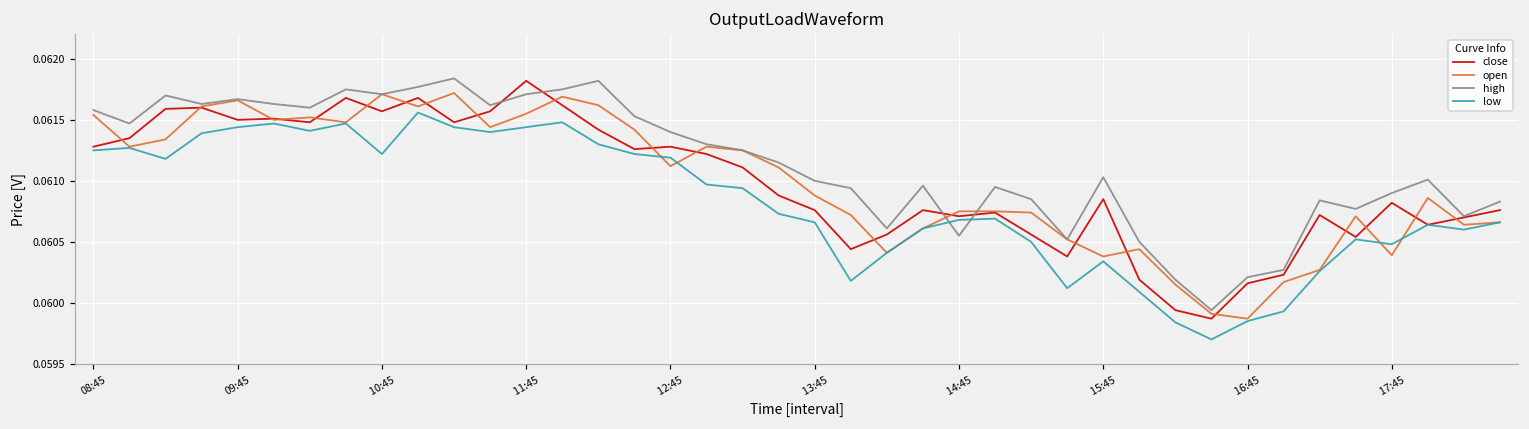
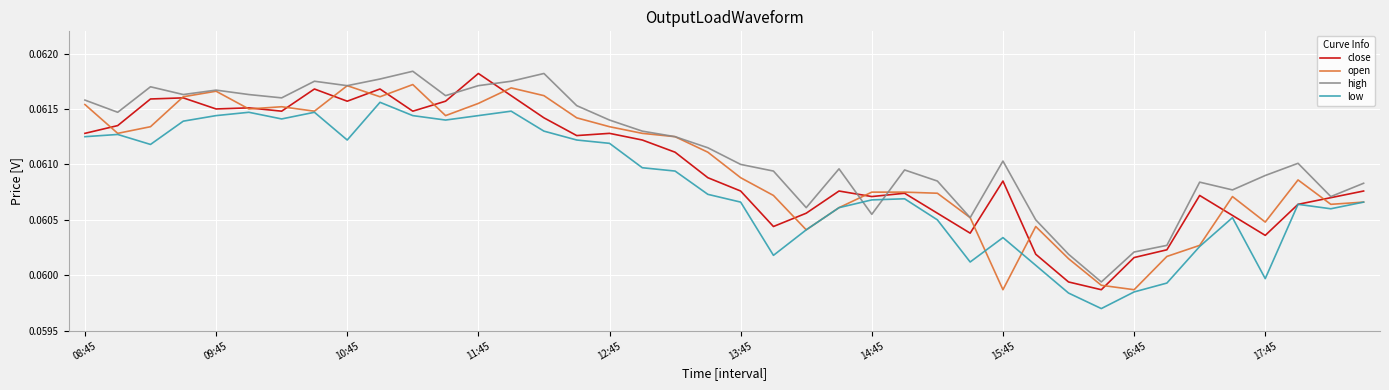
open, 12:45: 0.06112 -> 0.06134
open, 15:45: 0.06038 -> 0.05987
close, 17:45: 0.06082 -> 0.06036
open, 17:45: 0.06039 -> 0.06048
low, 17:45: 0.06048 -> 0.05997
